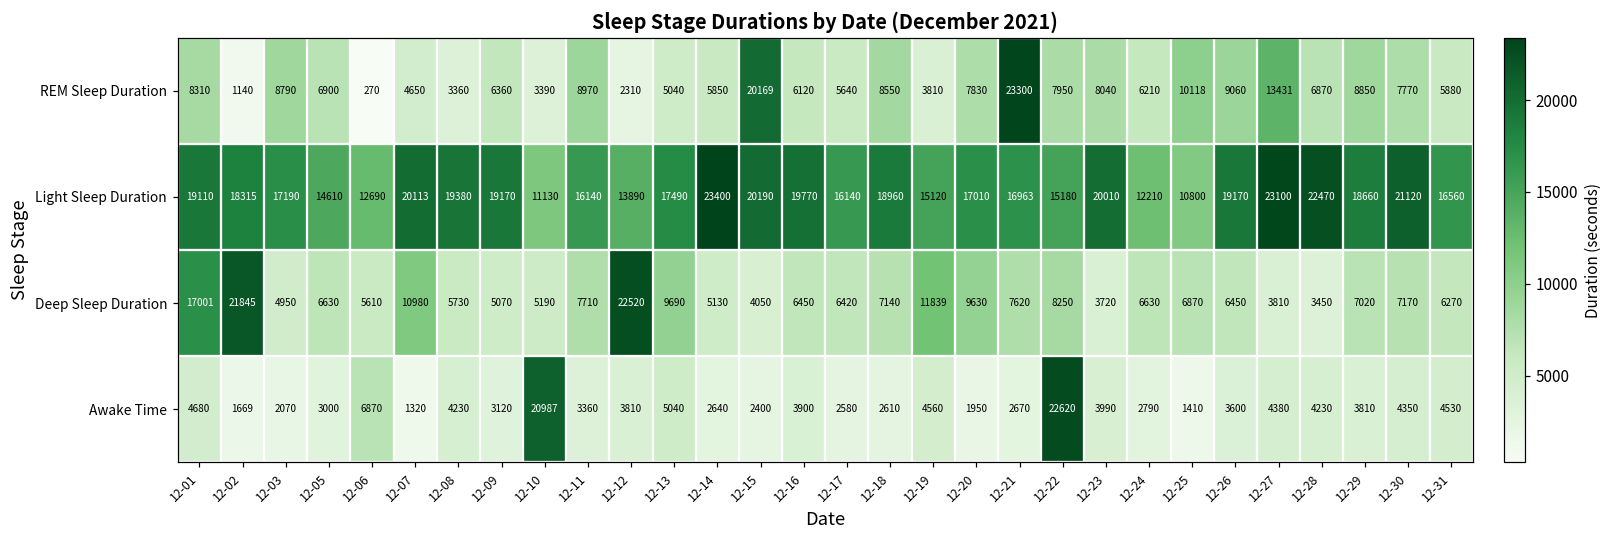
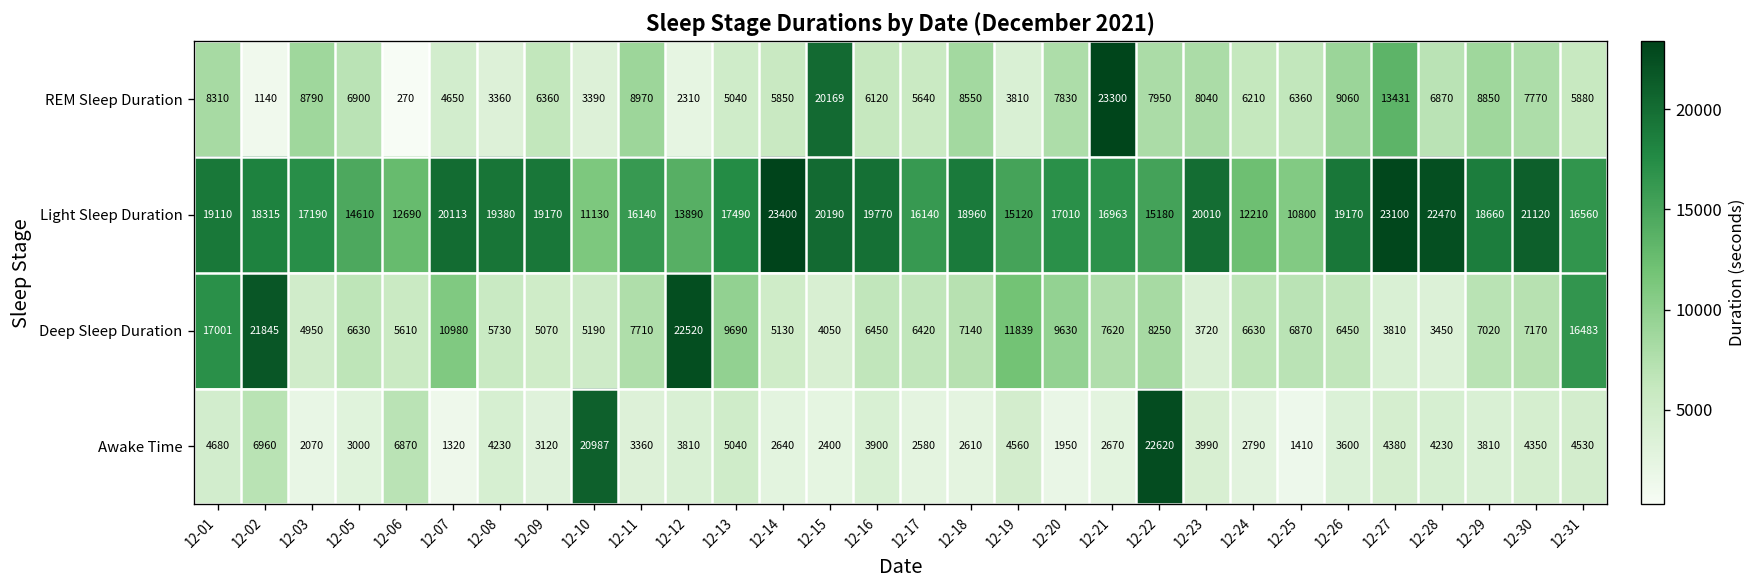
REM Sleep Duration, 12-25: 10118 -> 6360
Deep Sleep Duration, 12-31: 6270 -> 16483
Awake Time, 12-02: 1669 -> 6960
